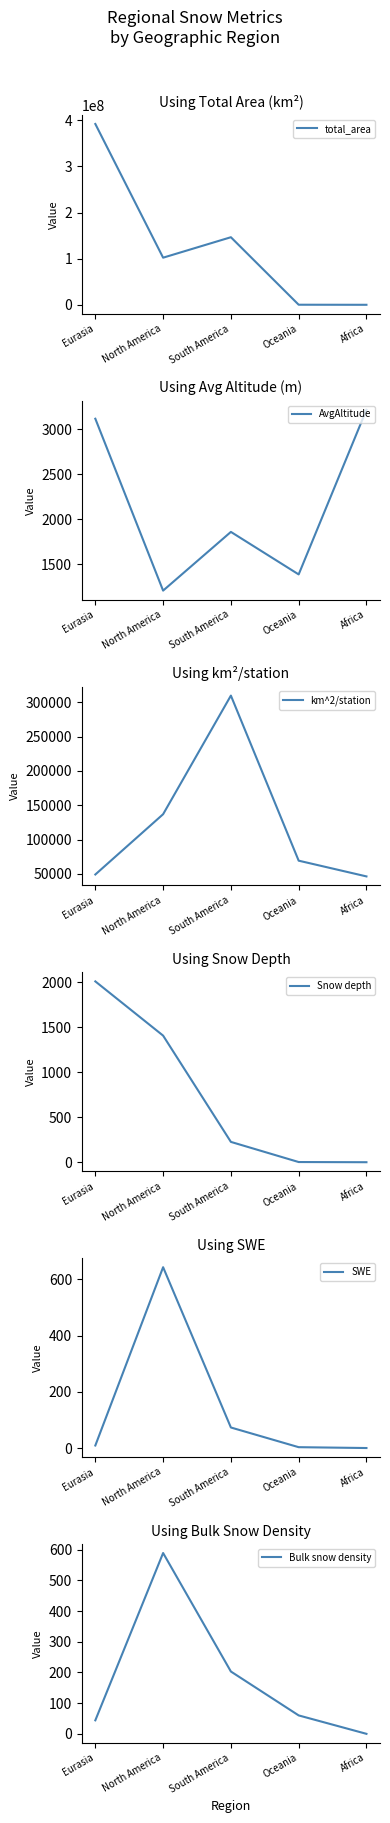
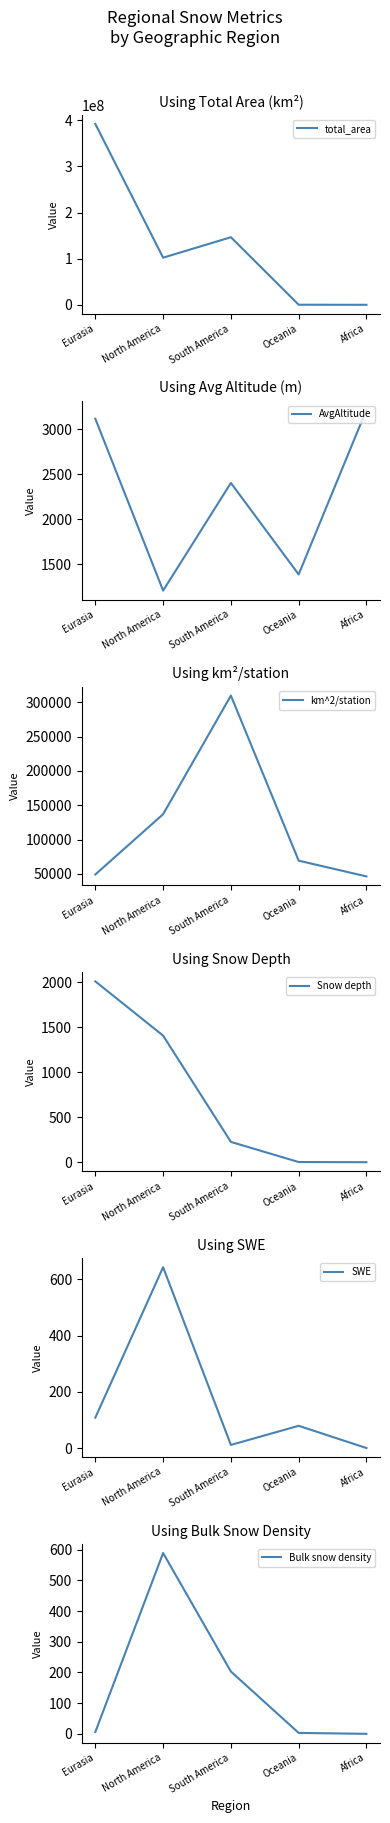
Using Avg Altitude (m), South America: 1900 -> 2400
Using SWE, Eurasia: 10 -> 110
Using SWE, South America: 70 -> 10
Using SWE, Oceania: 0 -> 80
Using Bulk Snow Density, Eurasia: 40 -> 10
Using Bulk Snow Density, Oceania: 60 -> 0
